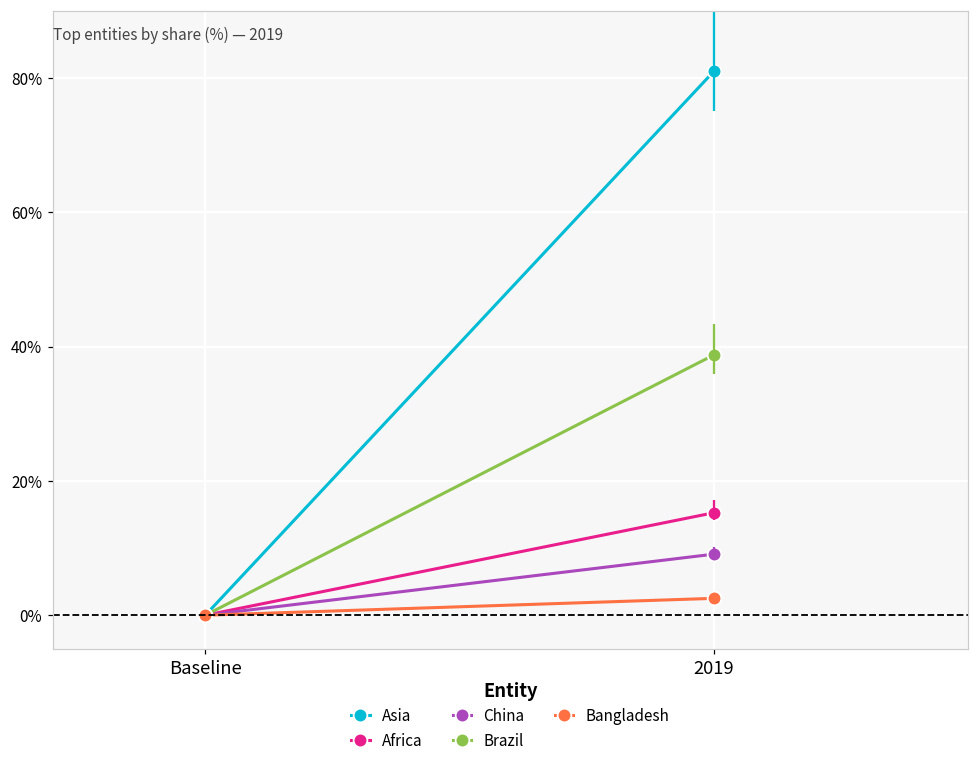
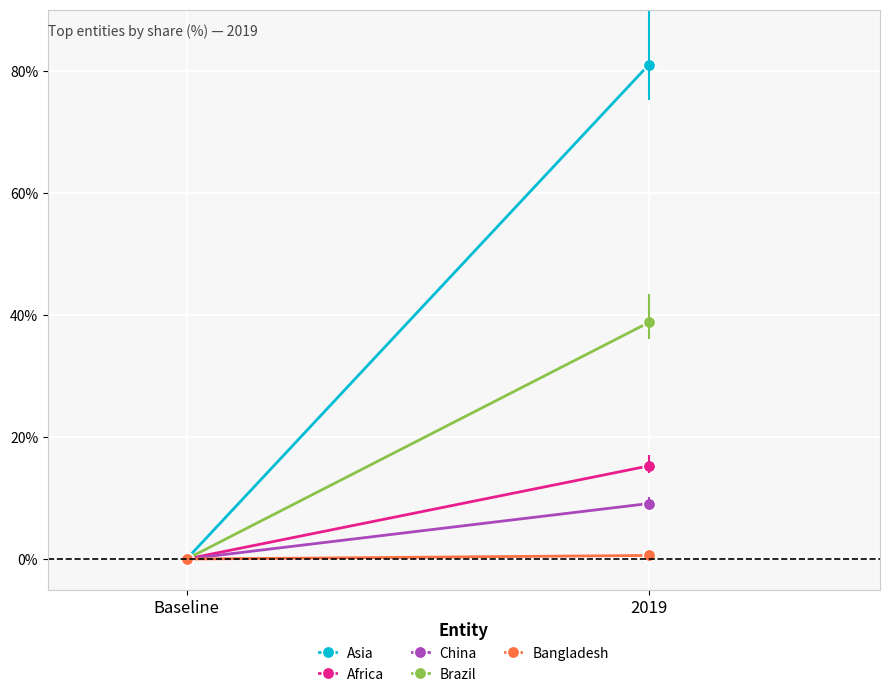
Bangladesh, 2019: 3% -> 1%
